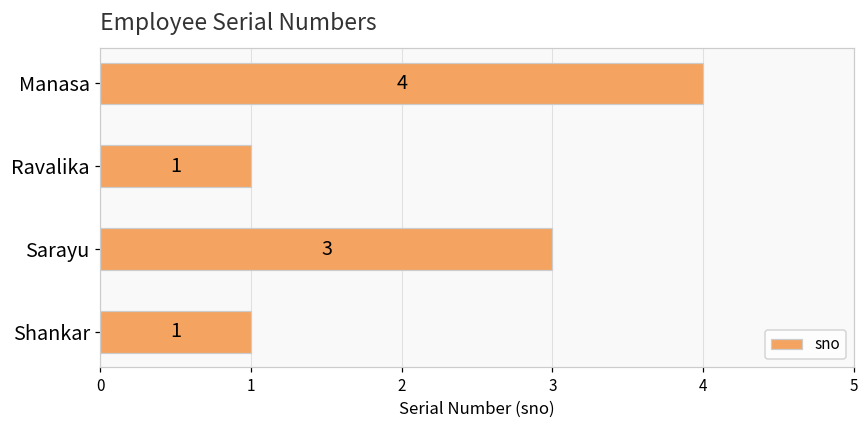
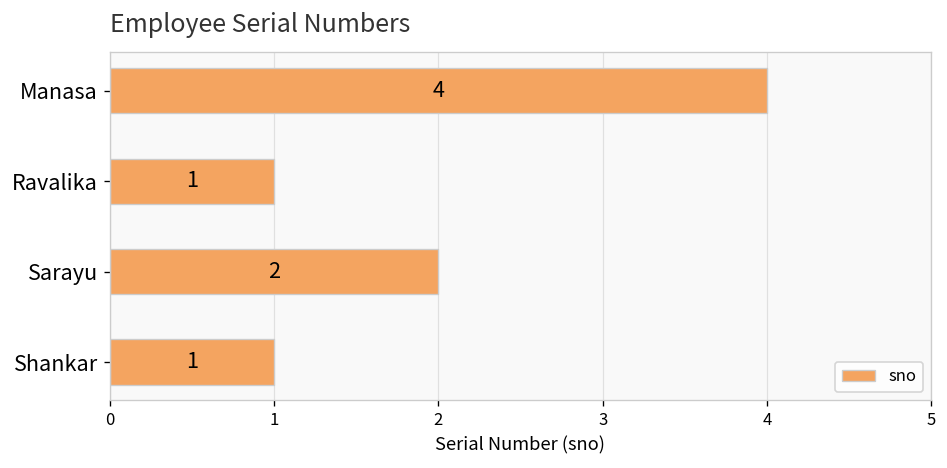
Sarayu: 3 -> 2
